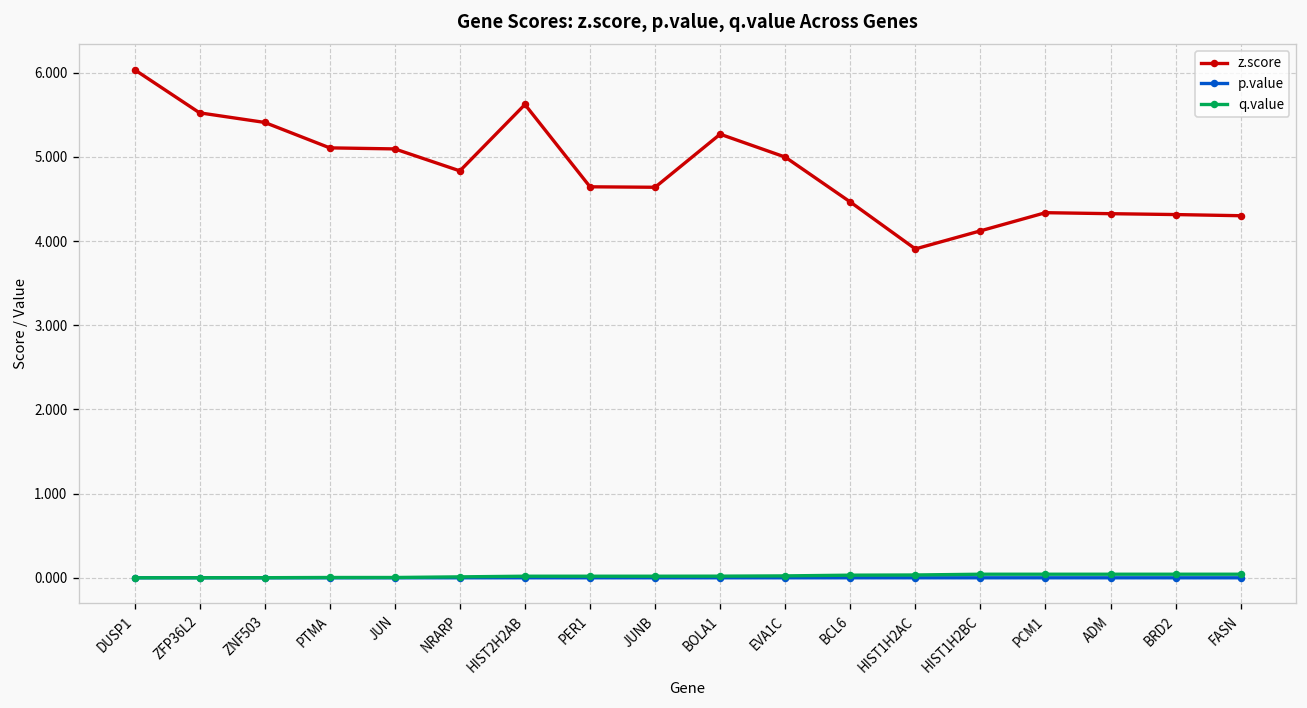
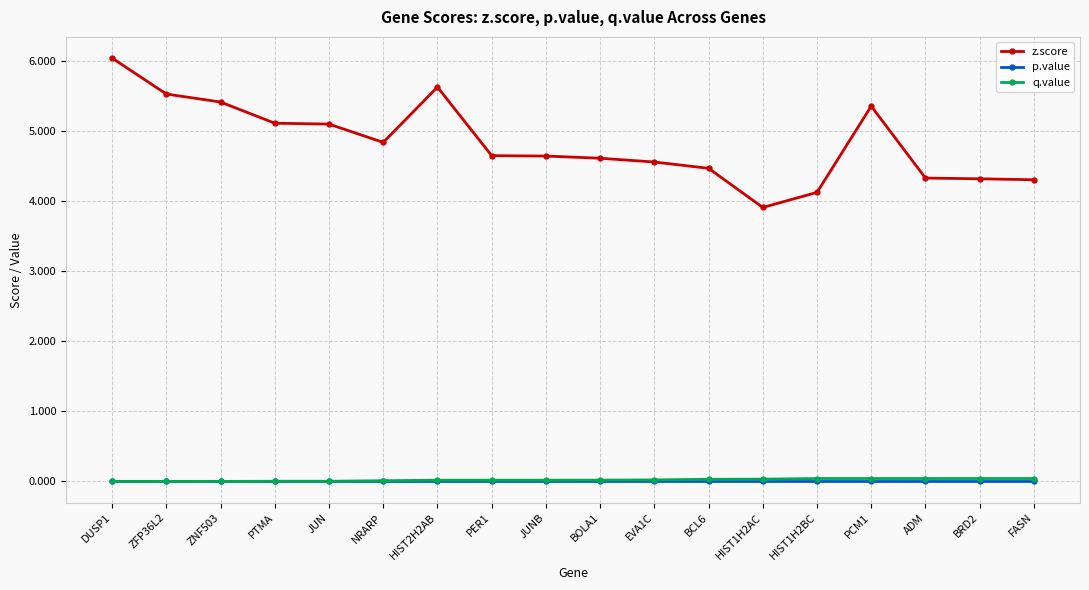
z.score, BOLA1: 5.3 -> 4.6
z.score, EVA1C: 5.0 -> 4.6
z.score, PCM1: 4.3 -> 5.4
